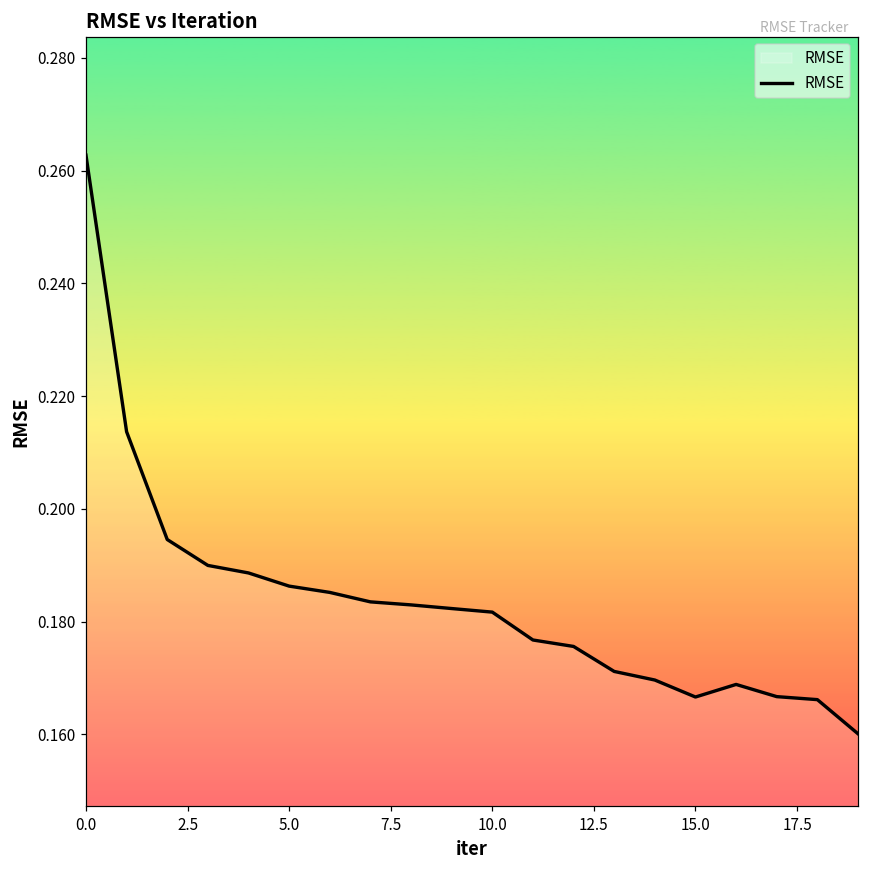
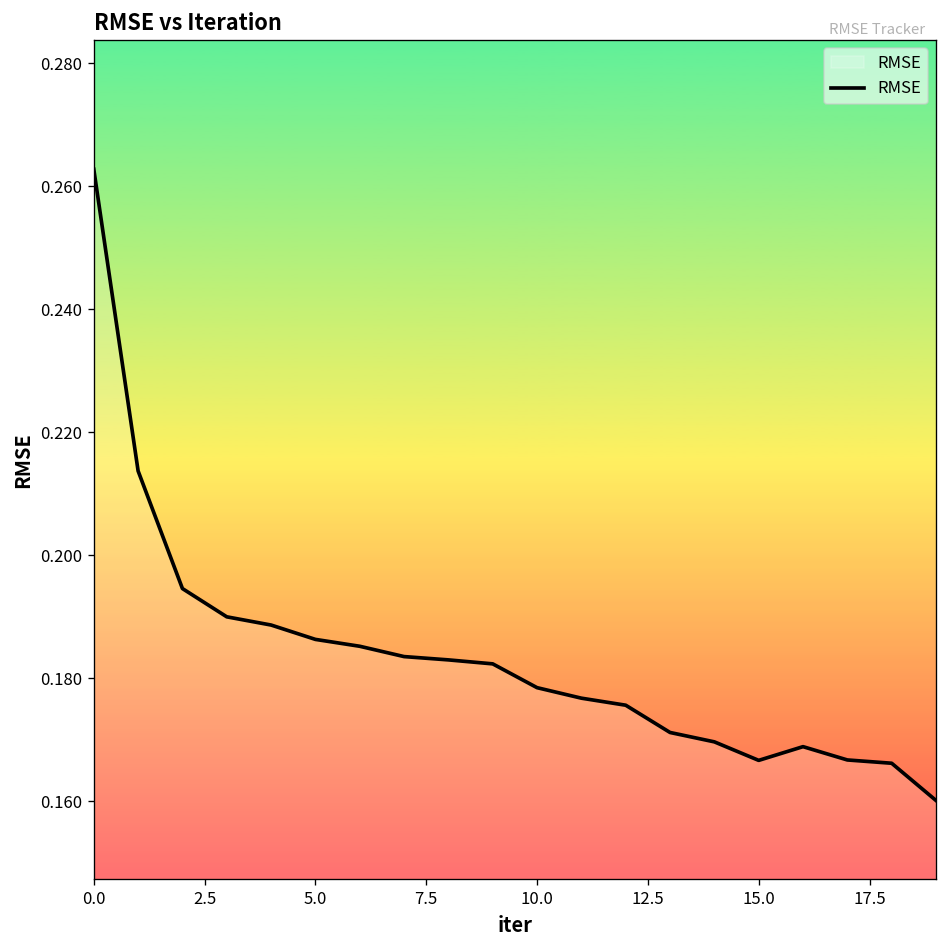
10.0: 0.182 -> 0.178
